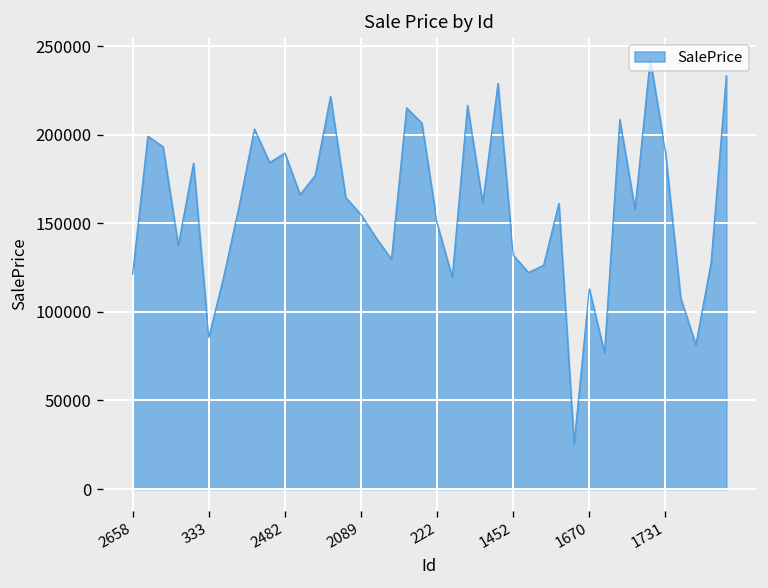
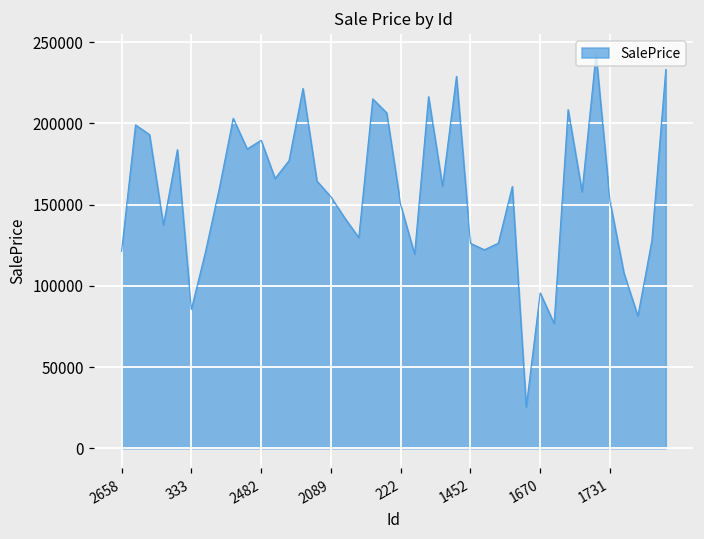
1452: 132000 -> 126000
1670: 113000 -> 96000
1731: 190000 -> 152000
